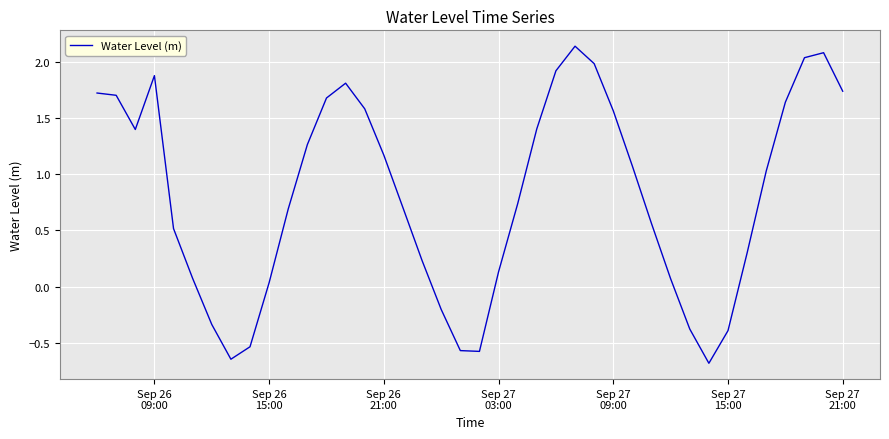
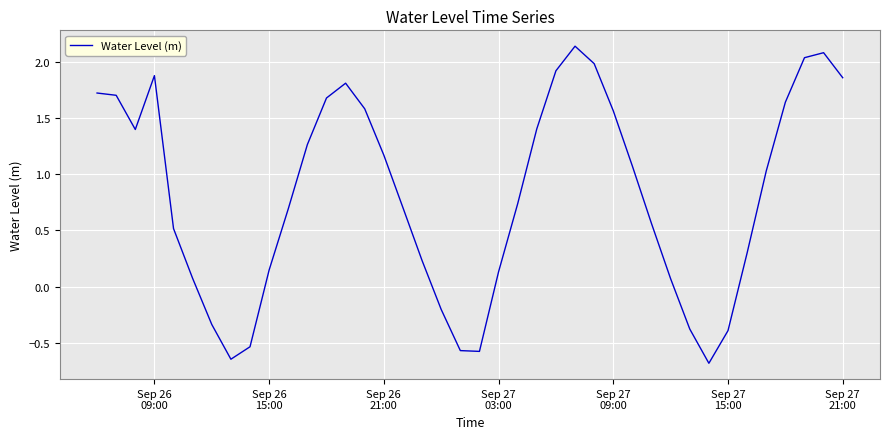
Sep 26 15:00: 0.03 -> 0.15
Sep 27 21:00: 1.74 -> 1.86
